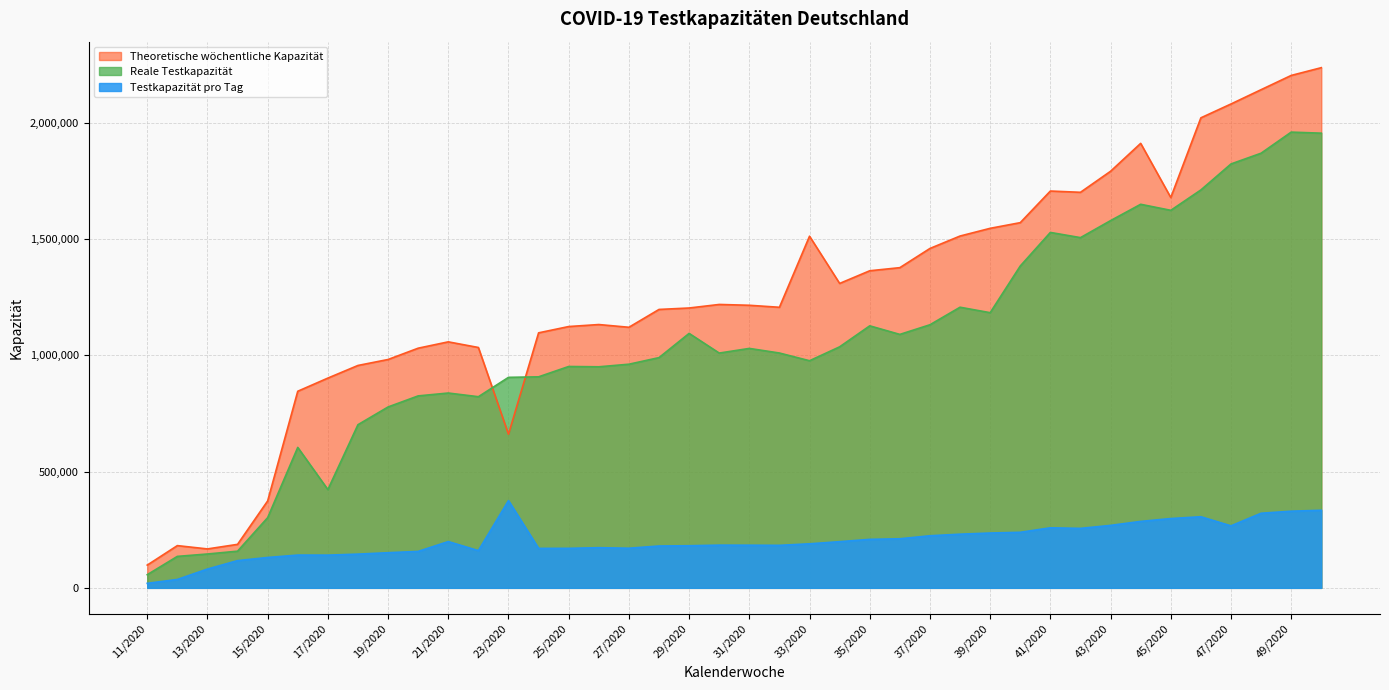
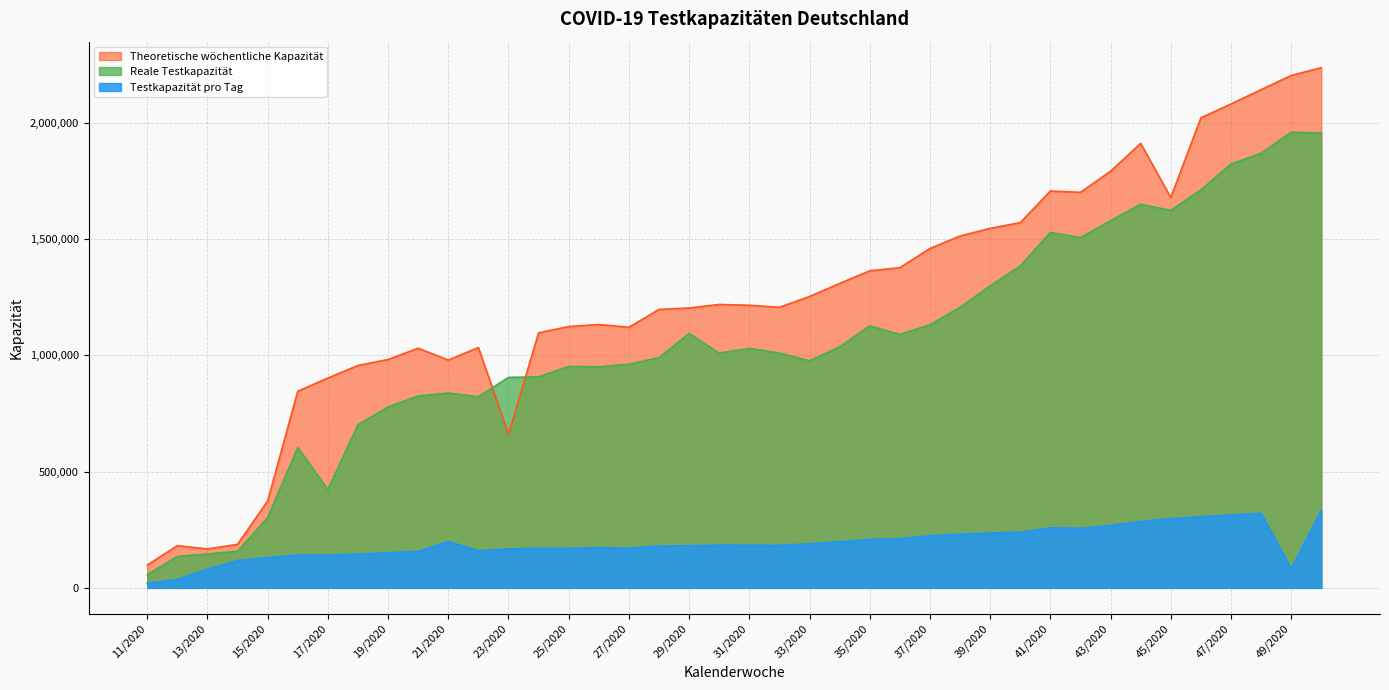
Theoretische wöchentliche Kapazität, 21/2020: 1,060,000 -> 980,000
Testkapazität pro Tag, 23/2020: 380,000 -> 170,000
Theoretische wöchentliche Kapazität, 33/2020: 1,510,000 -> 1,250,000
Reale Testkapazität, 39/2020: 1,180,000 -> 1,300,000
Testkapazität pro Tag, 47/2020: 270,000 -> 310,000
Testkapazität pro Tag, 49/2020: 330,000 -> 80,000
